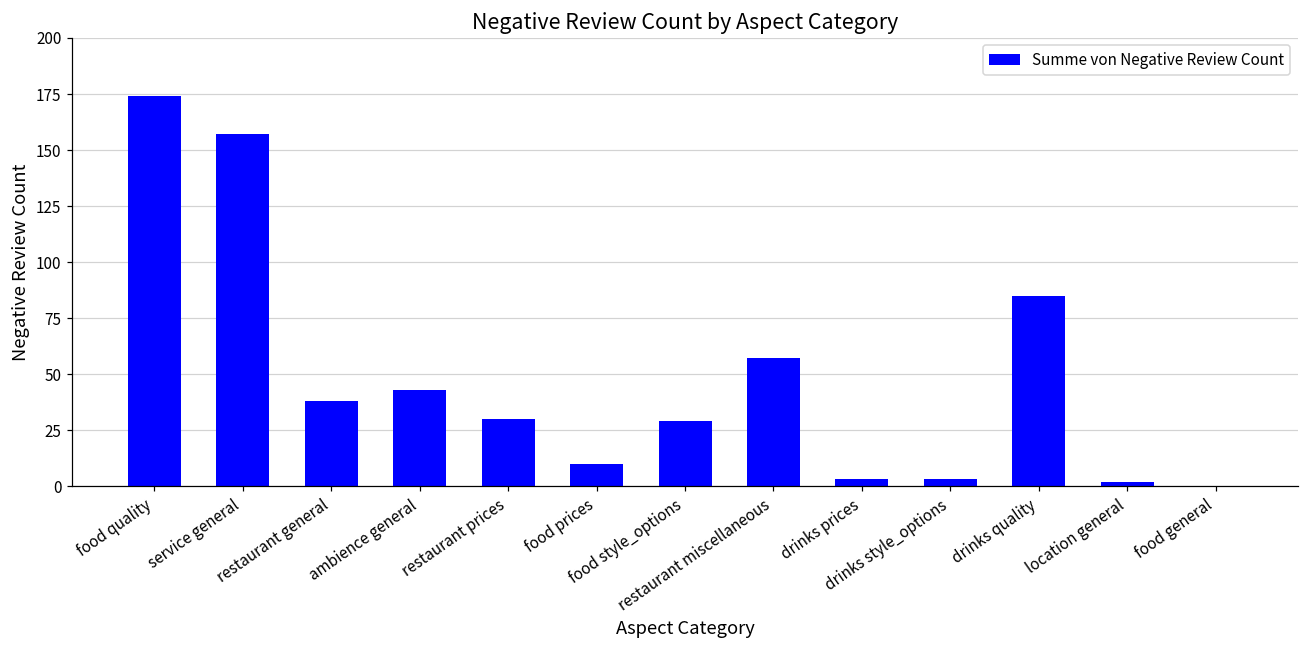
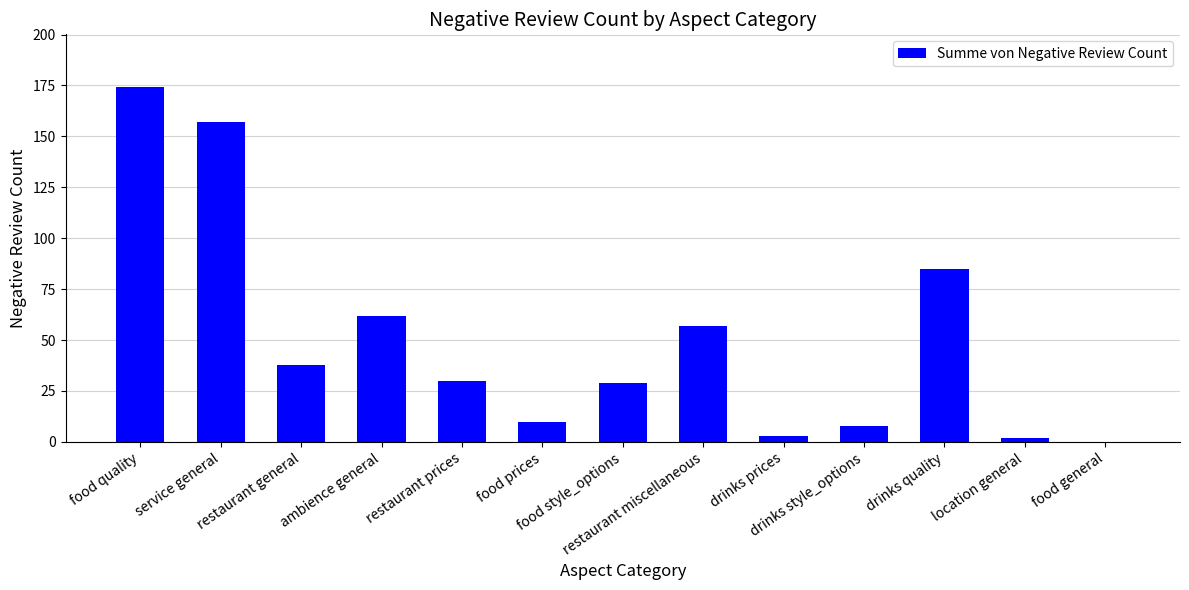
ambience general: 43 -> 62
drinks style_options: 3 -> 8
